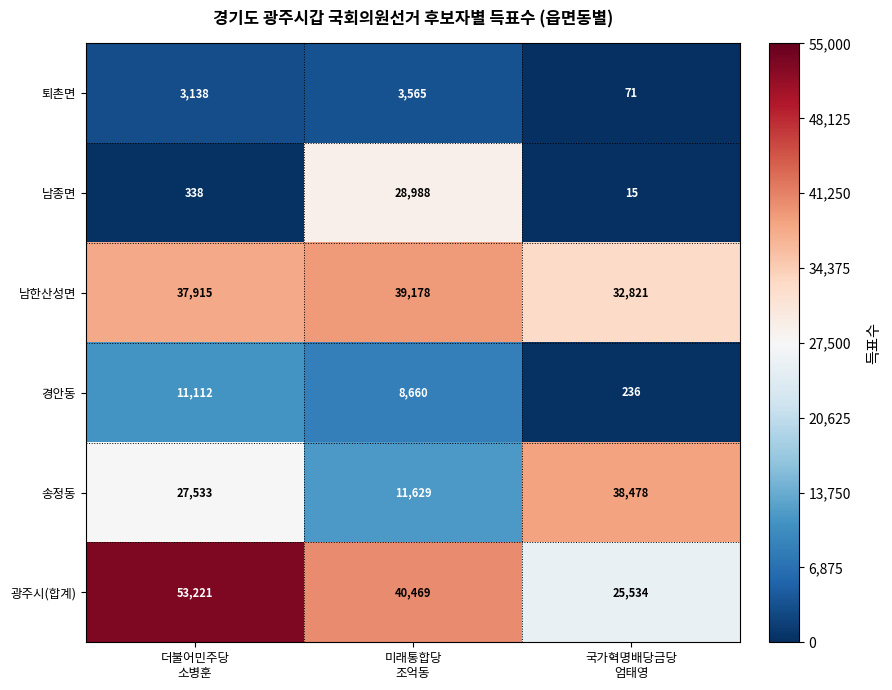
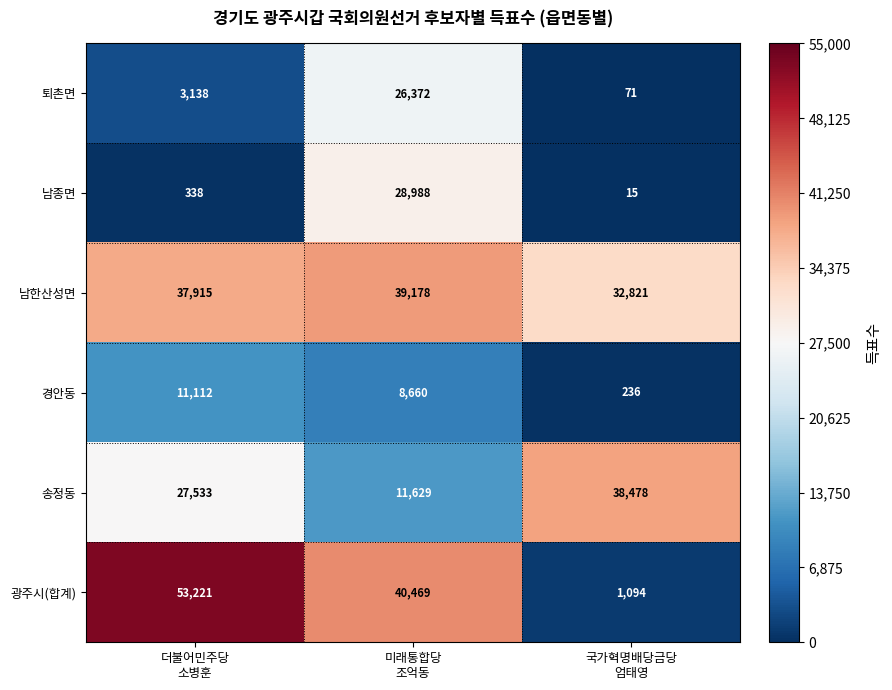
퇴촌면, 미래통합당 조억동: 3,565 -> 26,372
광주시(합계), 국가혁명배당금당 엄태영: 25,534 -> 1,094
